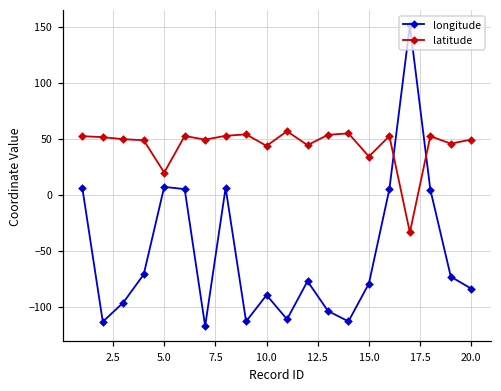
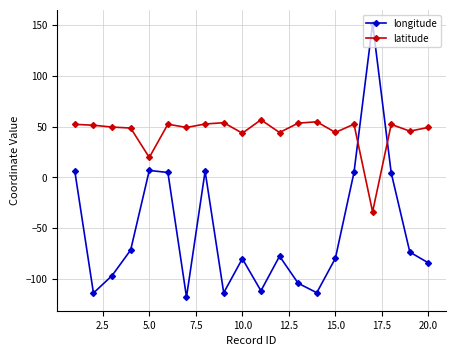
longitude, 10.0: -90 -> -80
latitude, 15.0: 34 -> 44
